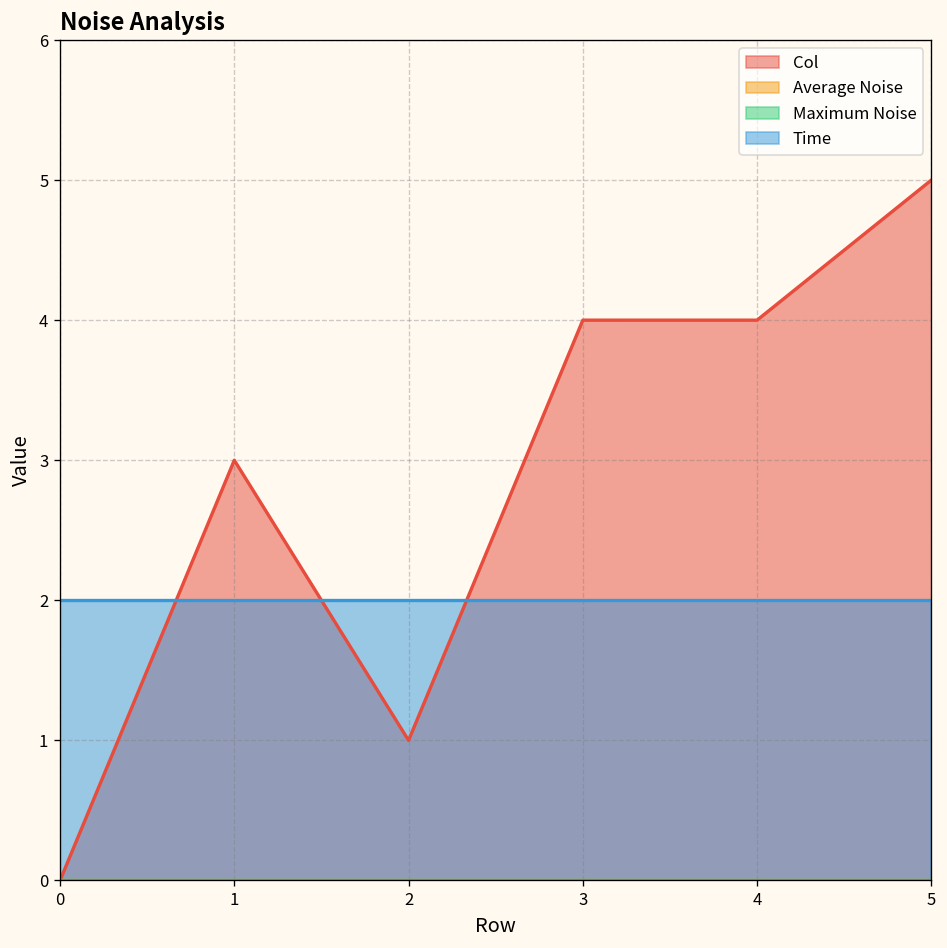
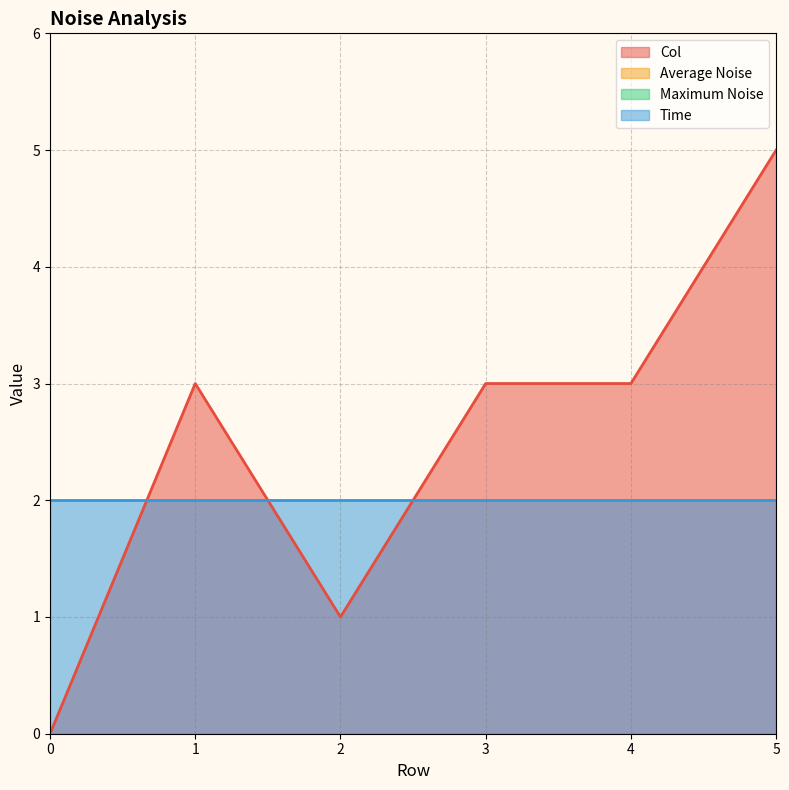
Col, 3: 4 -> 3
Col, 4: 4 -> 3
